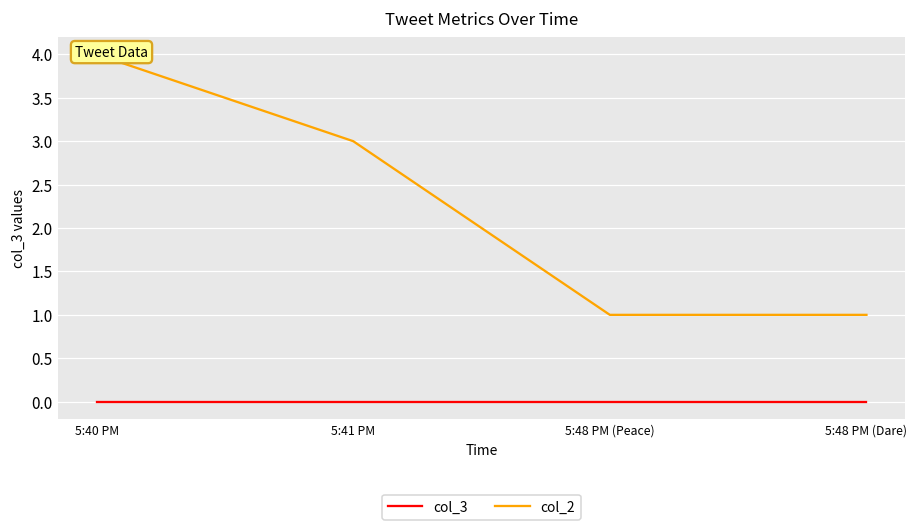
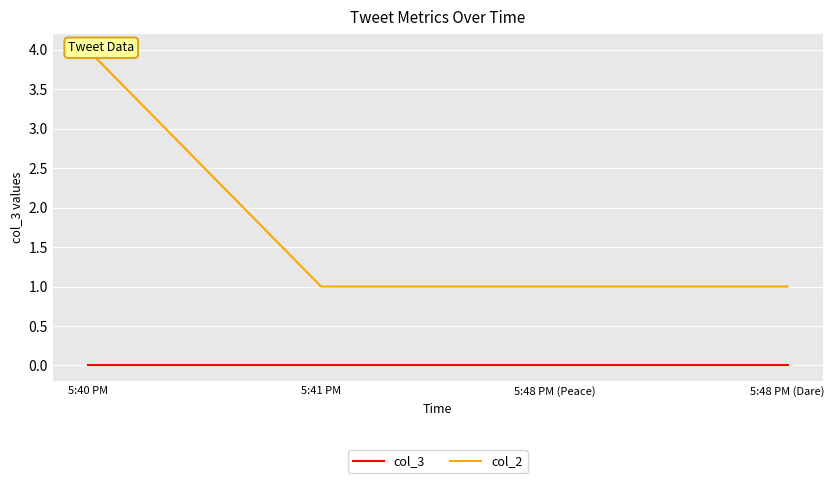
col_2, 5:41 PM: 3 -> 1
